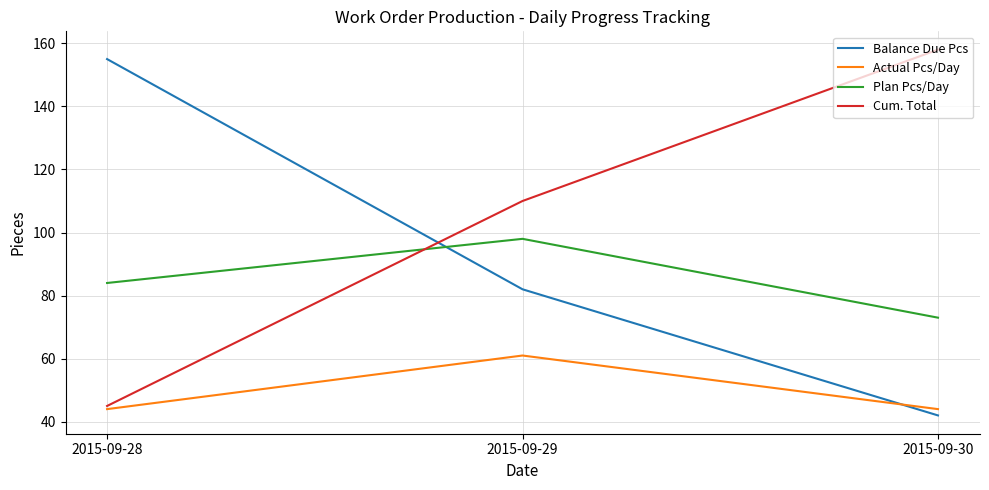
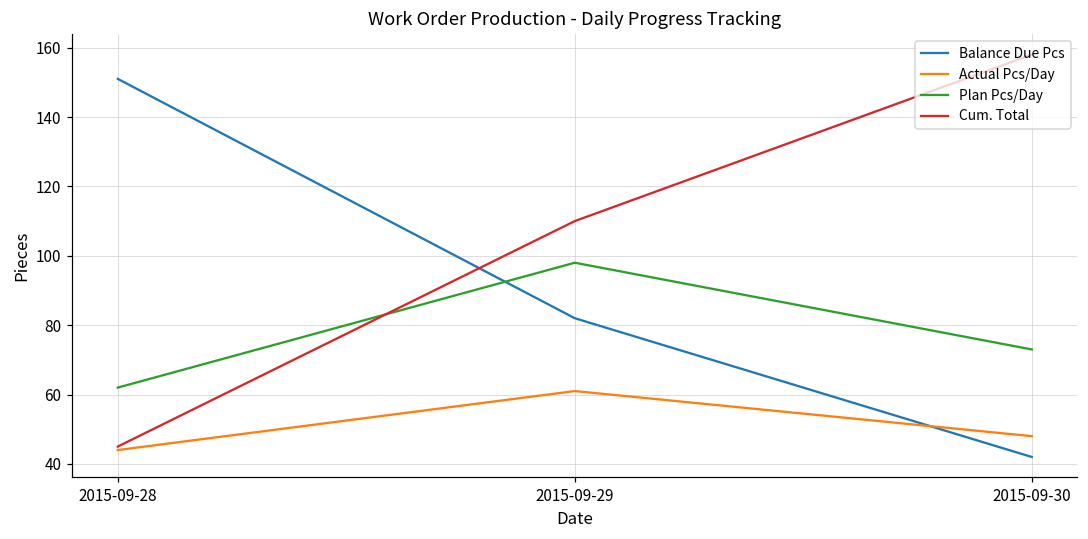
Balance Due Pcs, 2015-09-28: 155 -> 151
Plan Pcs/Day, 2015-09-28: 84 -> 62
Actual Pcs/Day, 2015-09-30: 44 -> 48
